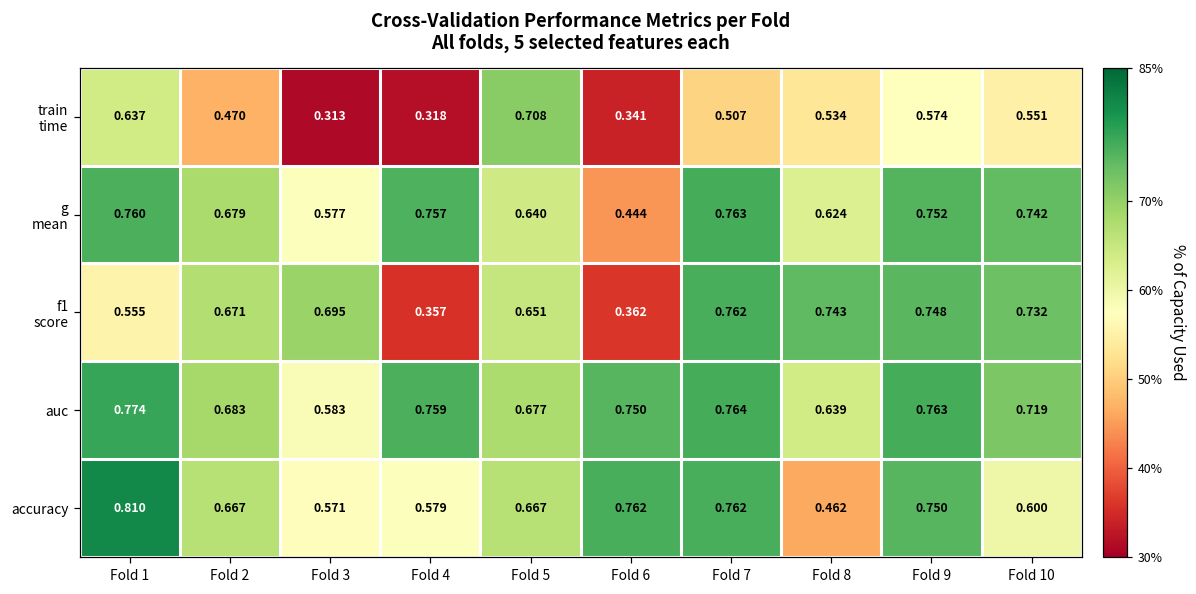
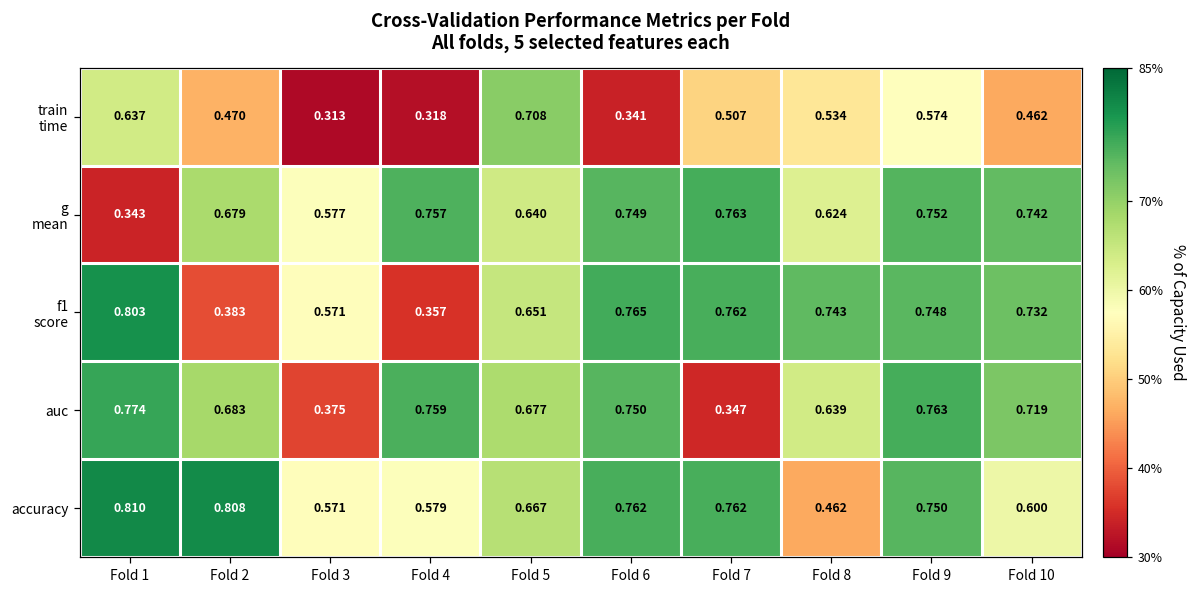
train time, Fold 10: 0.551 -> 0.462
g mean, Fold 1: 0.760 -> 0.343
g mean, Fold 6: 0.444 -> 0.749
f1 score, Fold 1: 0.555 -> 0.803
f1 score, Fold 2: 0.671 -> 0.383
f1 score, Fold 3: 0.695 -> 0.571
f1 score, Fold 6: 0.362 -> 0.765
auc, Fold 3: 0.583 -> 0.375
auc, Fold 7: 0.764 -> 0.347
accuracy, Fold 2: 0.667 -> 0.808
